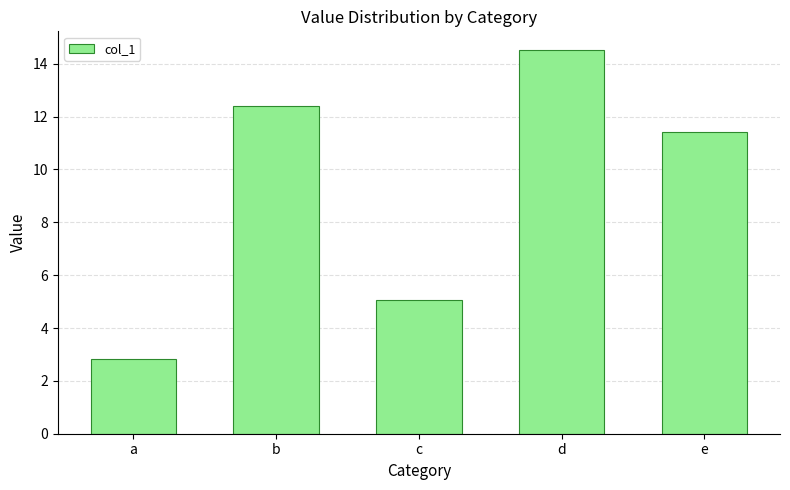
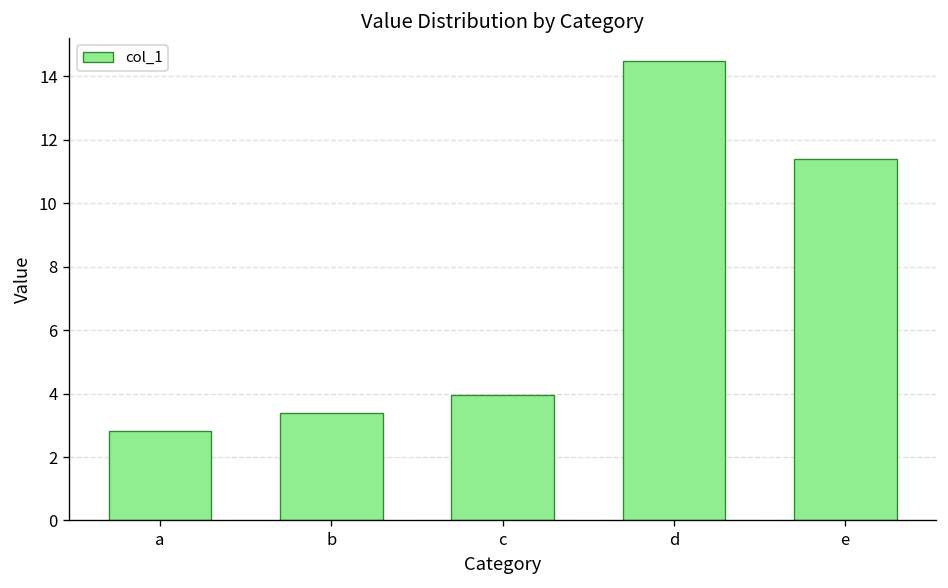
b: 12.4 -> 3.4
c: 5.1 -> 4.0
